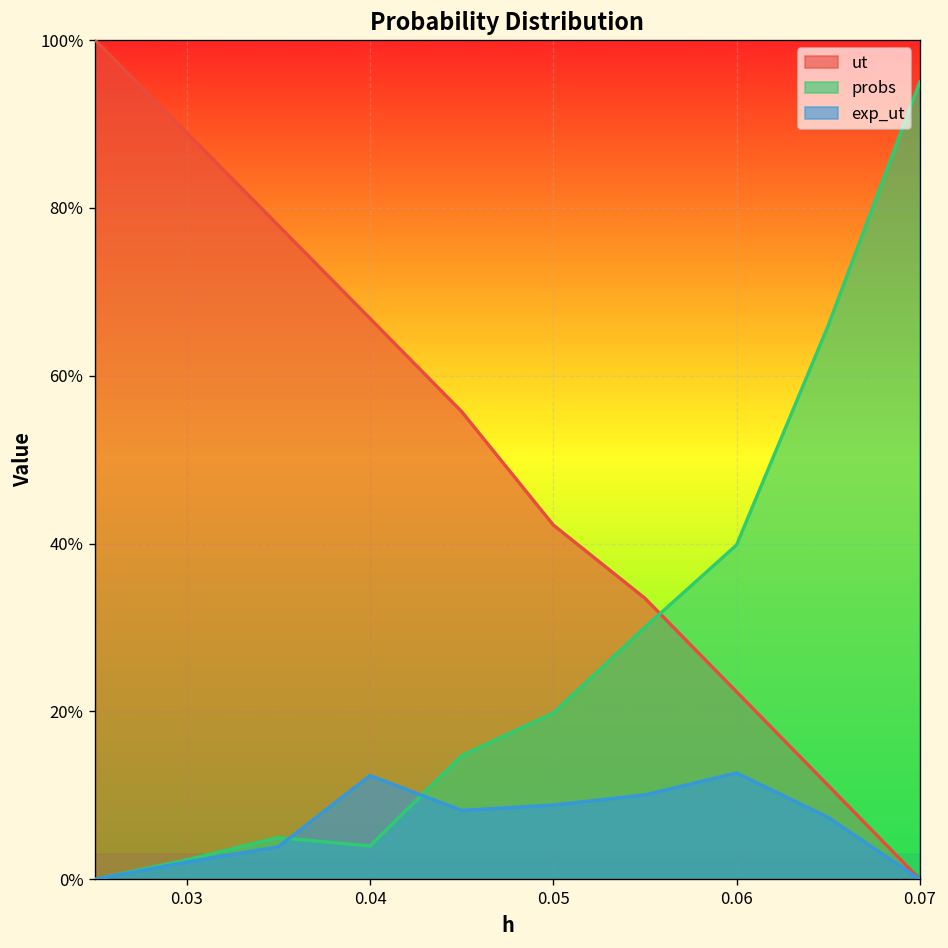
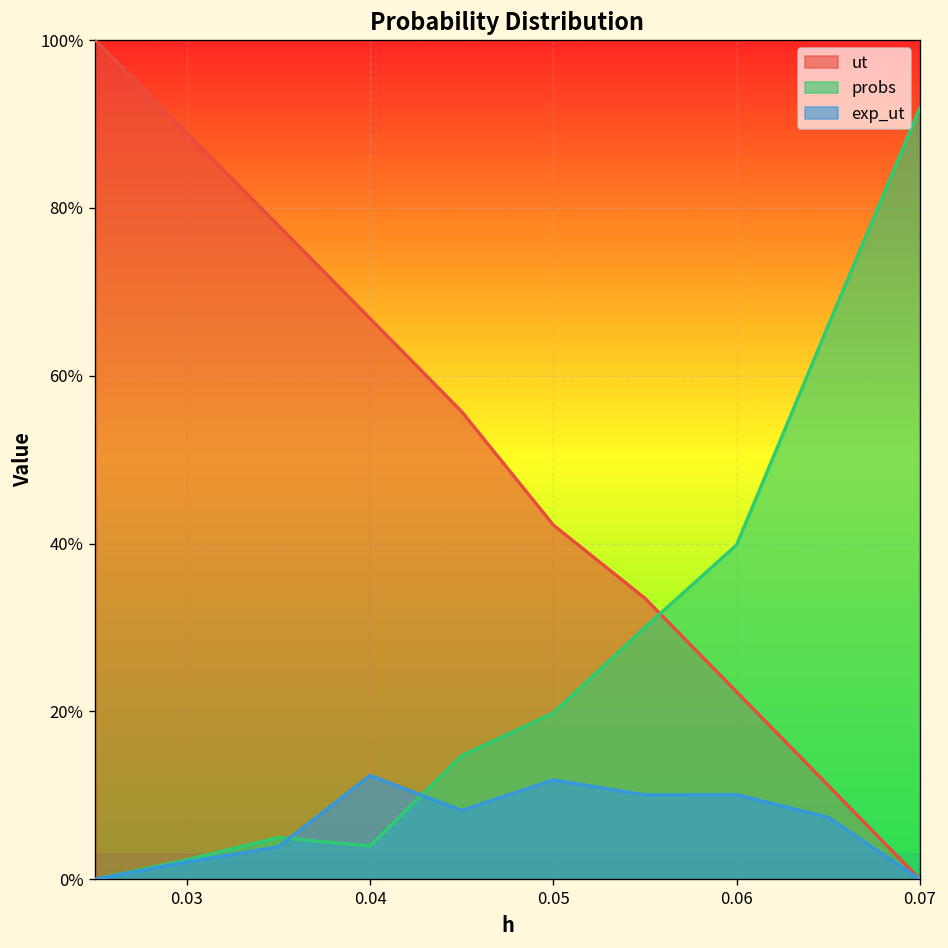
exp_ut, 0.05: 9% -> 12%
exp_ut, 0.06: 13% -> 10%
probs, 0.07: 95% -> 92%
